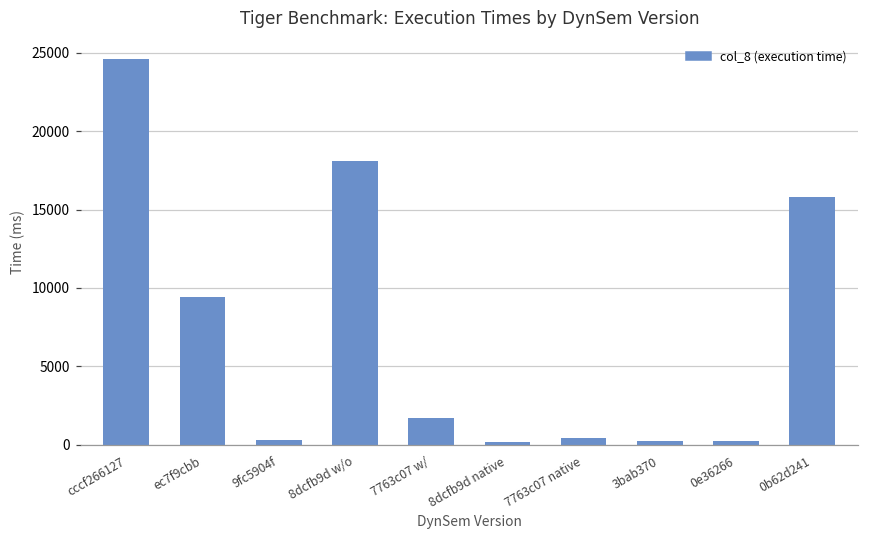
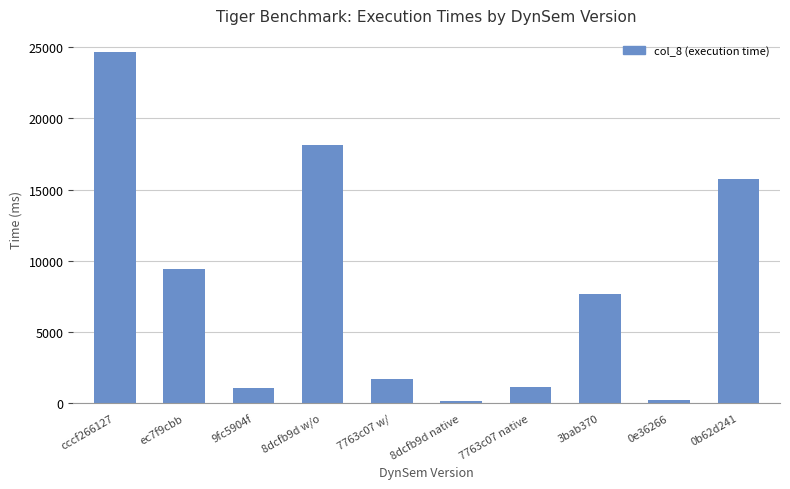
9fc5904f: 300 -> 1100
7763c07 native: 500 -> 1100
3bab370: 200 -> 7700
